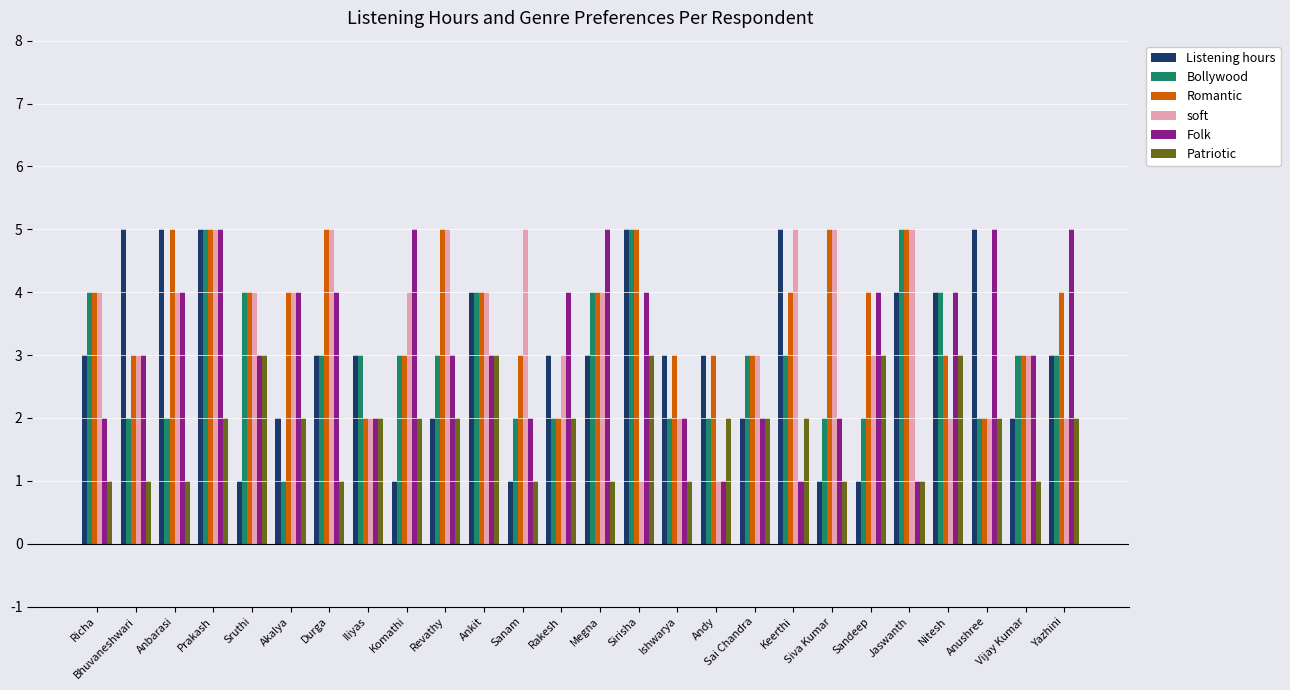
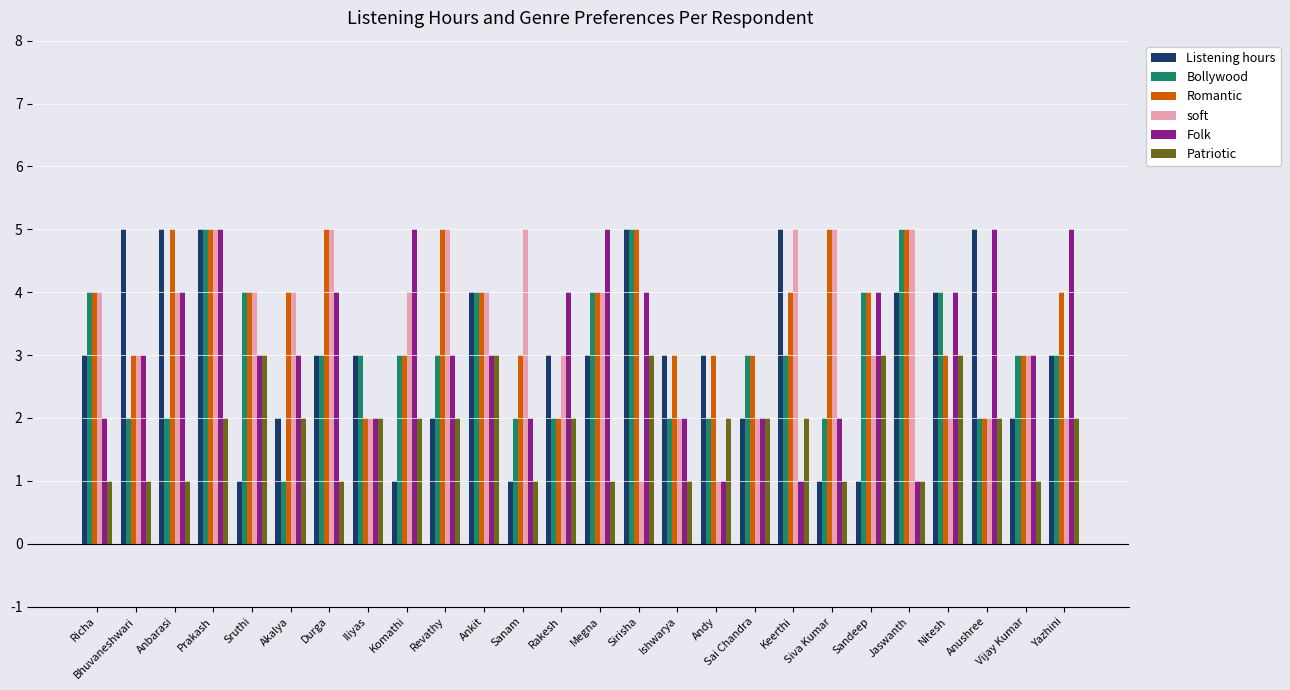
Folk, Akalya: 4 -> 3
soft, Sai Chandra: 3 -> 2
Bollywood, Sandeep: 2 -> 4
